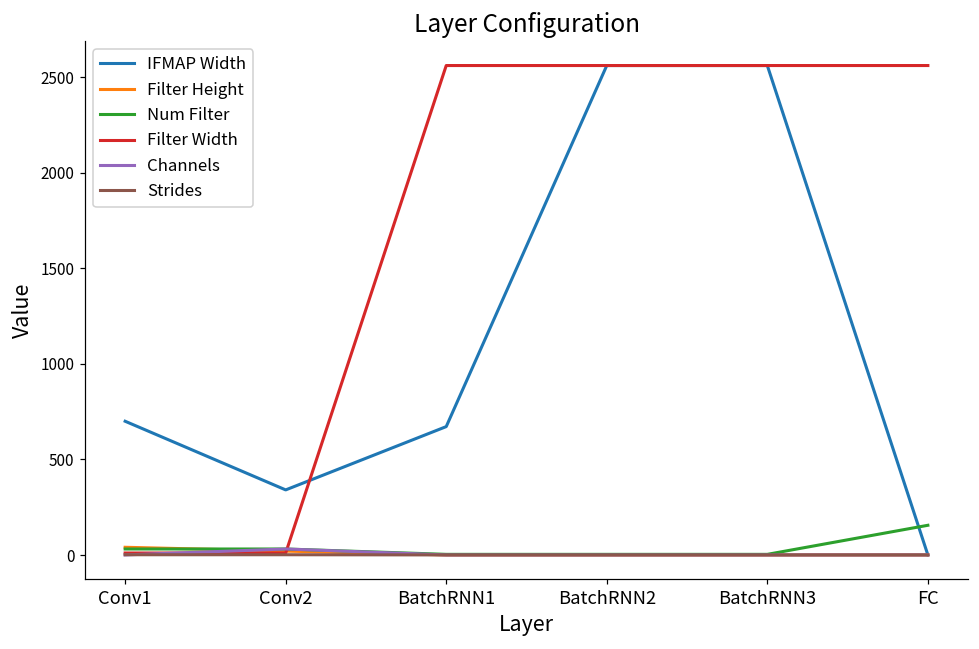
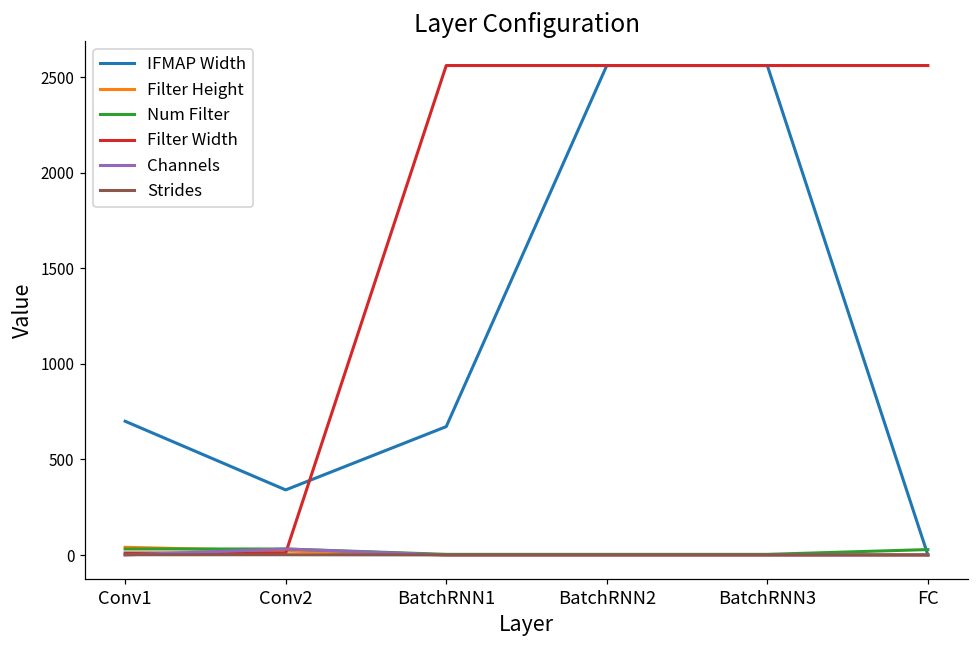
Num Filter, FC: 160 -> 30
